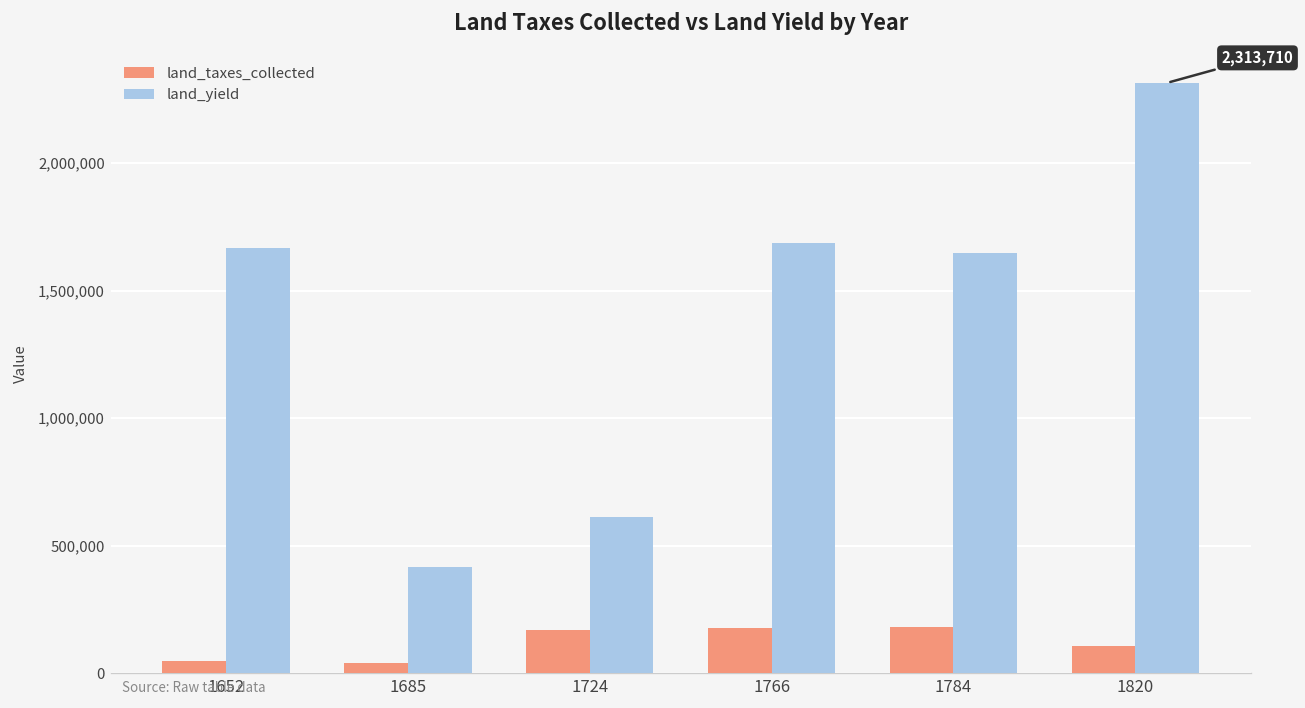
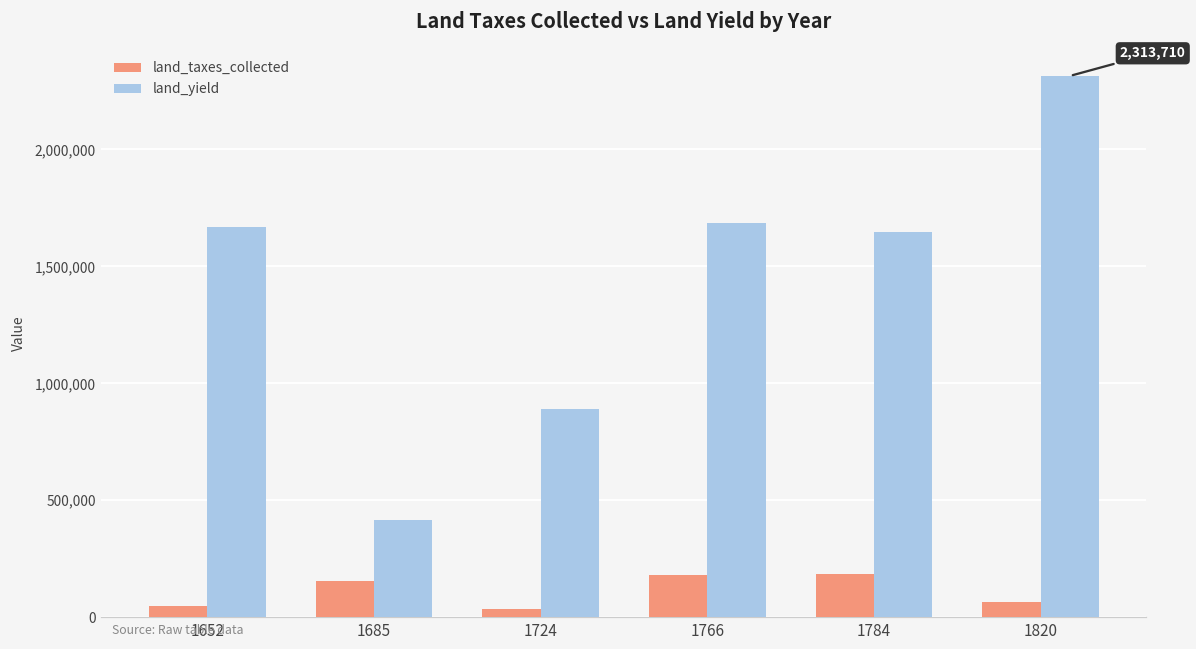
land_taxes_collected, 1685: 40,000 -> 150,000
land_taxes_collected, 1724: 170,000 -> 30,000
land_yield, 1724: 610,000 -> 890,000
land_taxes_collected, 1820: 110,000 -> 60,000
